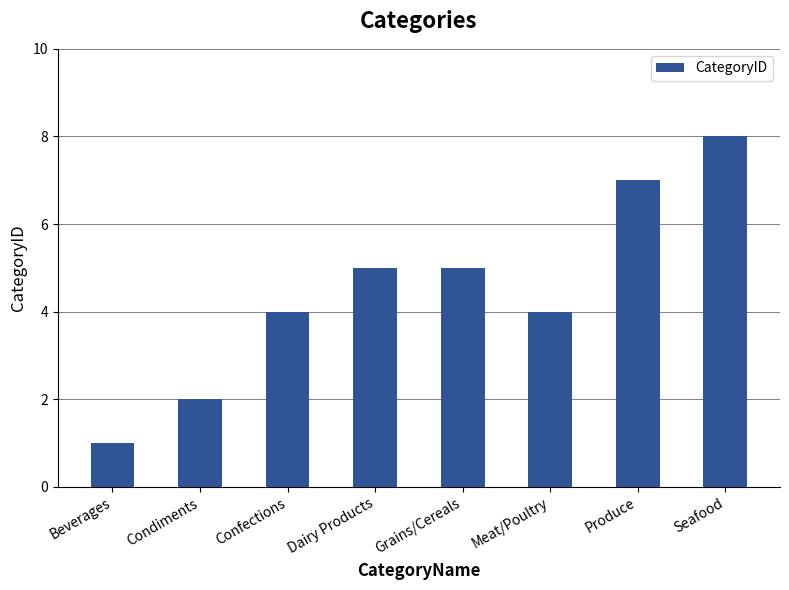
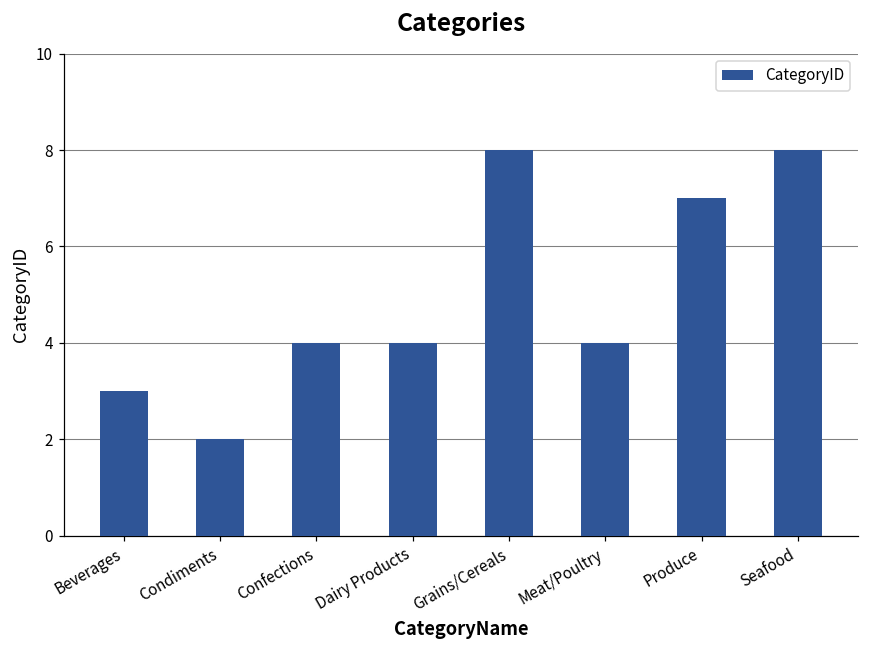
Beverages: 1 -> 3
Dairy Products: 5 -> 4
Grains/Cereals: 5 -> 8
